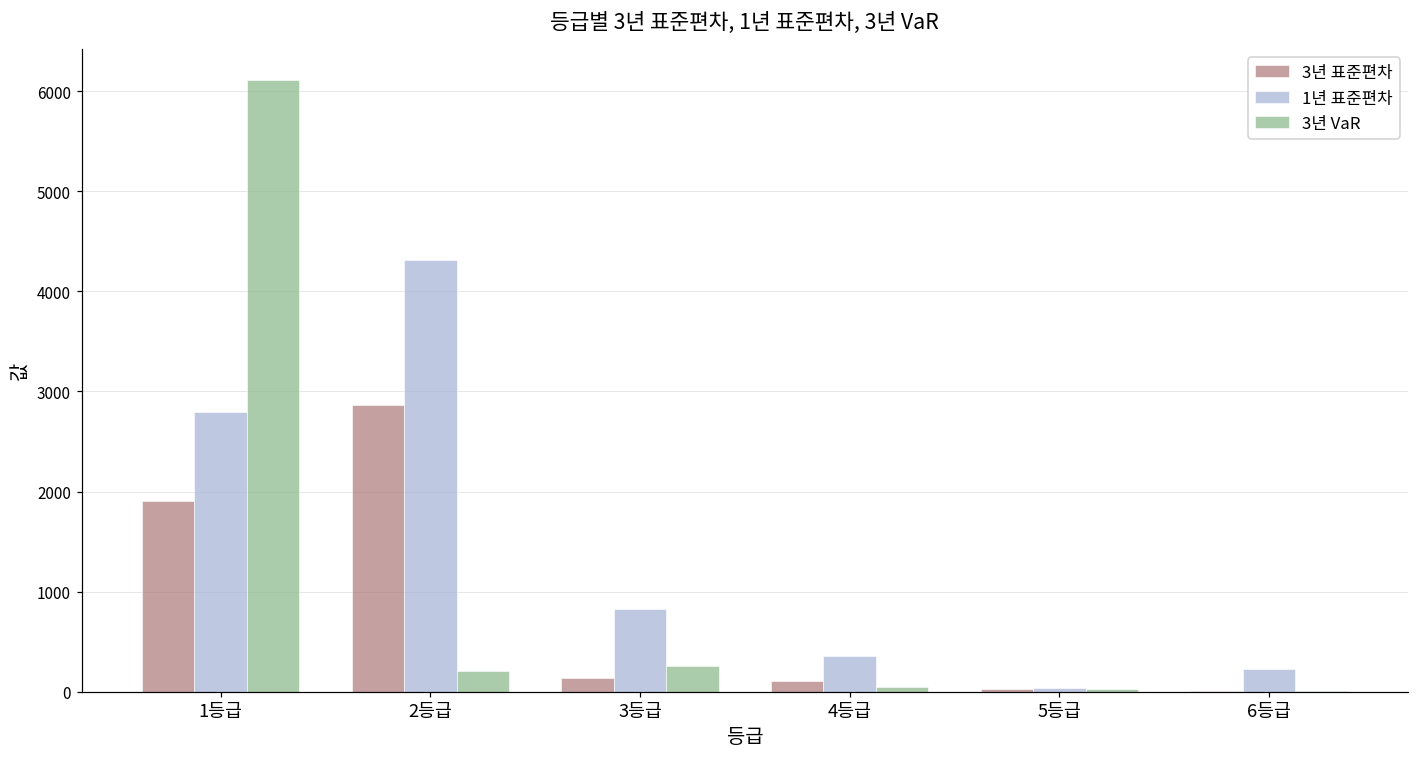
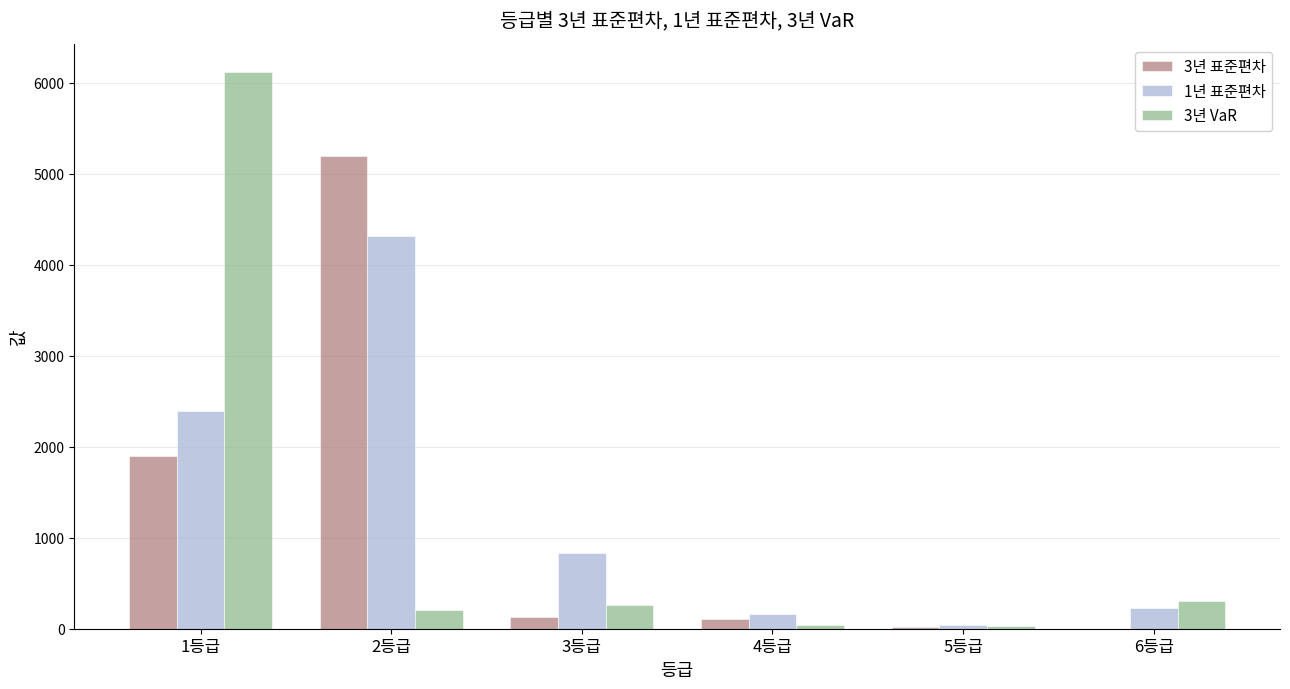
1년 표준편차, 1등급: 2800 -> 2400
3년 표준편차, 2등급: 2900 -> 5200
1년 표준편차, 4등급: 400 -> 200
3년 VaR, 6등급: 0 -> 300
